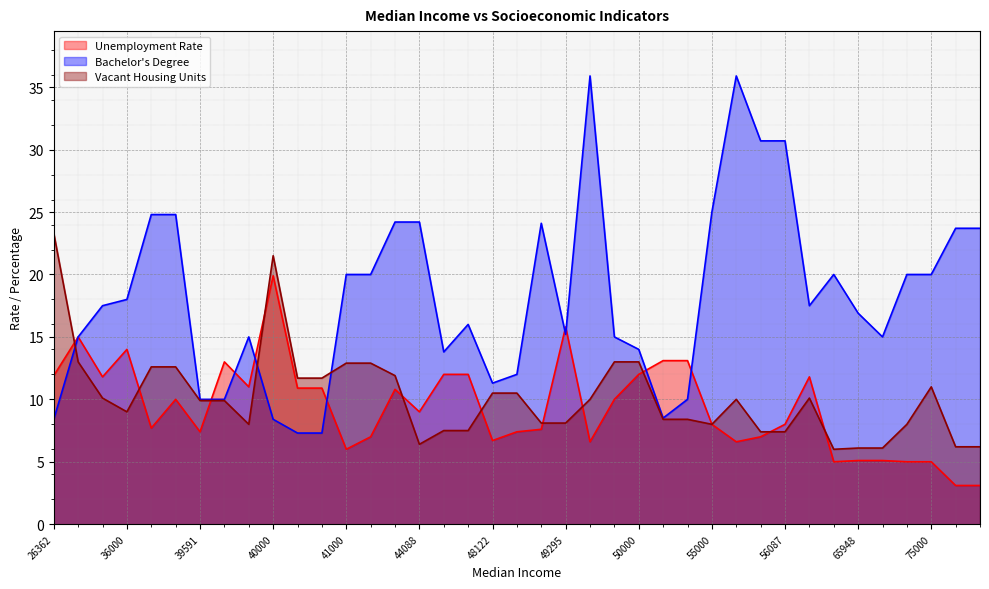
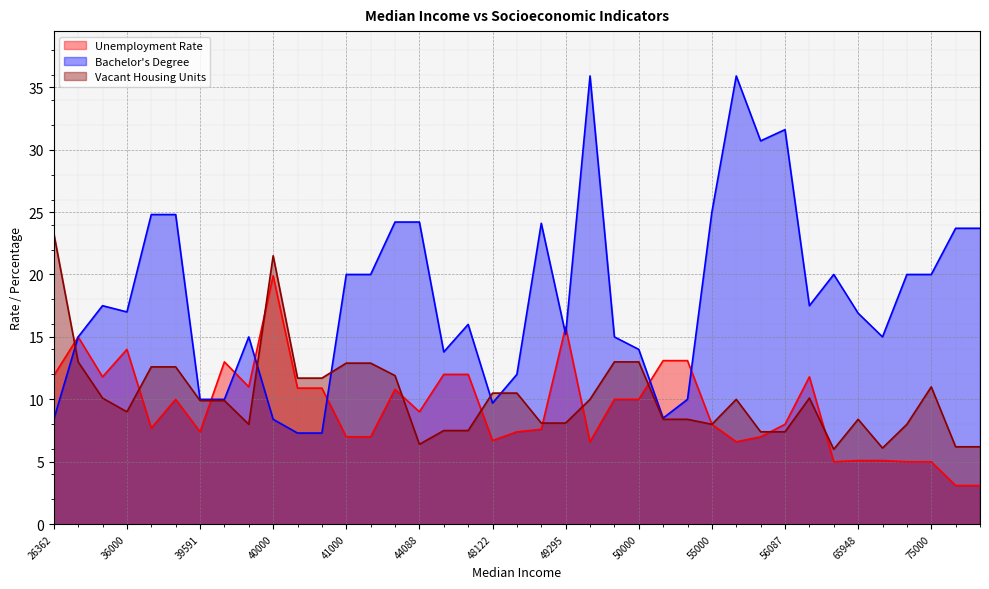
Bachelor's Degree, 36000: 18 -> 17
Unemployment Rate, 41000: 6 -> 7
Bachelor's Degree, 48122: 11.3 -> 9.7
Unemployment Rate, 50000: 12 -> 10
Bachelor's Degree, 56087: 30.7 -> 31.6
Vacant Housing Units, 65948: 6.1 -> 8.4
